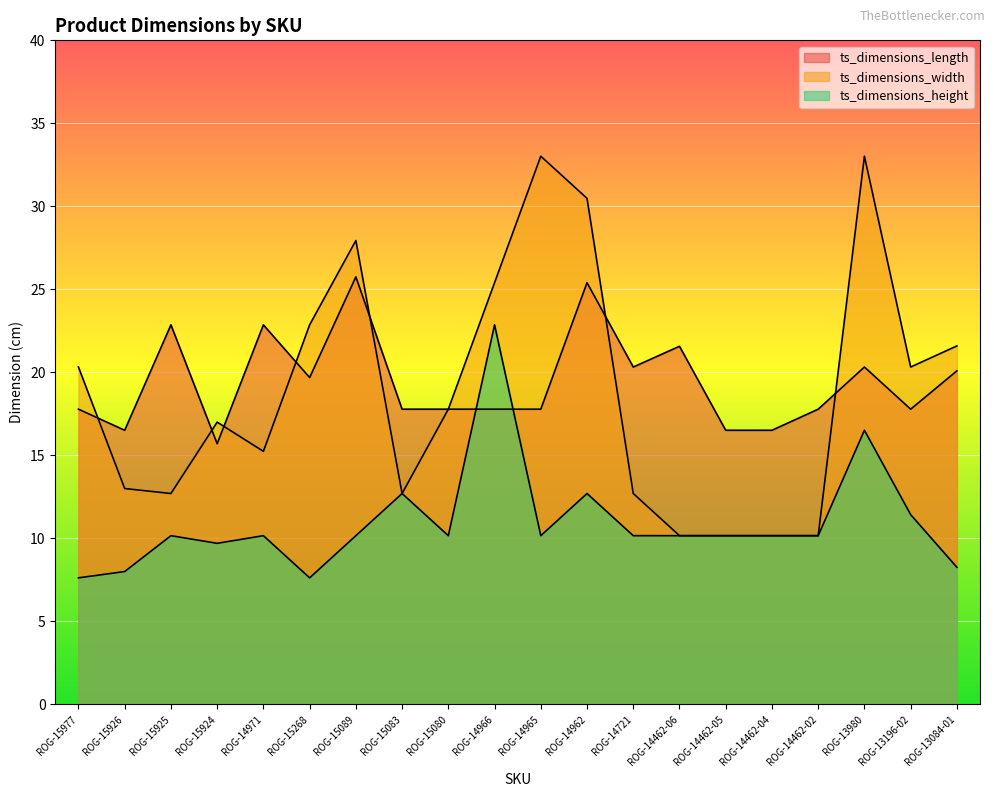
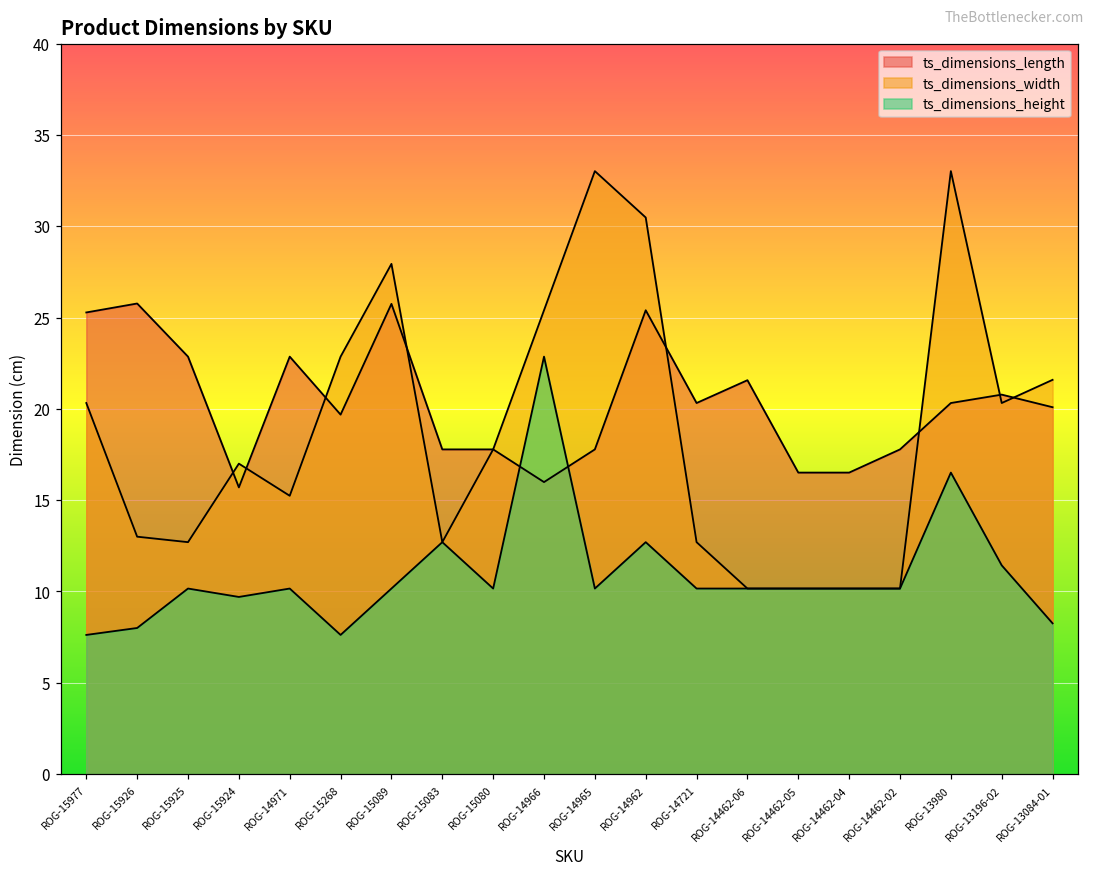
ts_dimensions_length, ROG-15977: 17.8 -> 25.3
ts_dimensions_length, ROG-15926: 16.5 -> 25.8
ts_dimensions_length, ROG-14966: 17.8 -> 16.0
ts_dimensions_length, ROG-13196-02: 17.8 -> 20.8
